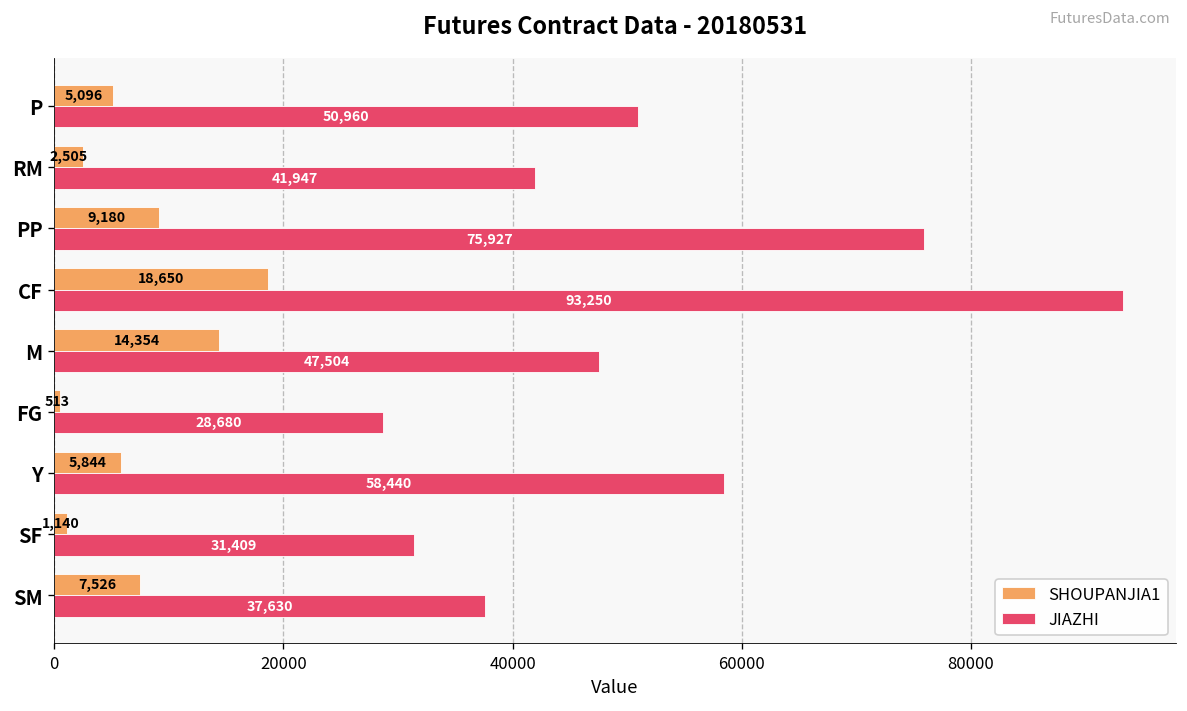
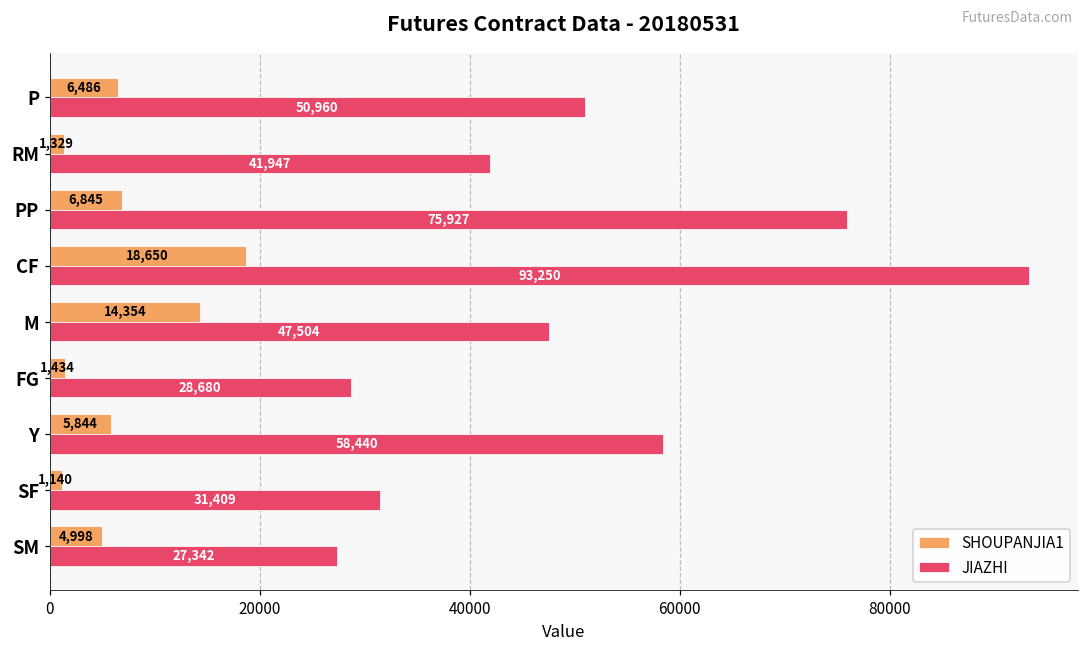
SHOUPANJIA1, P: 5,096 -> 6,486
SHOUPANJIA1, RM: 2,505 -> 1,329
SHOUPANJIA1, PP: 9,180 -> 6,845
SHOUPANJIA1, FG: 513 -> 1,434
SHOUPANJIA1, SM: 7,526 -> 4,998
JIAZHI, SM: 37,630 -> 27,342
